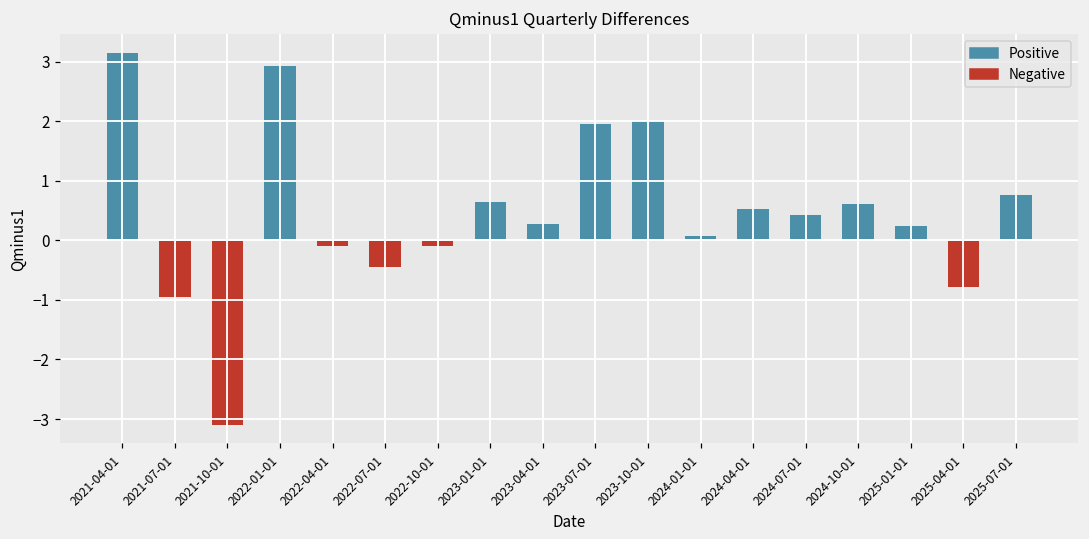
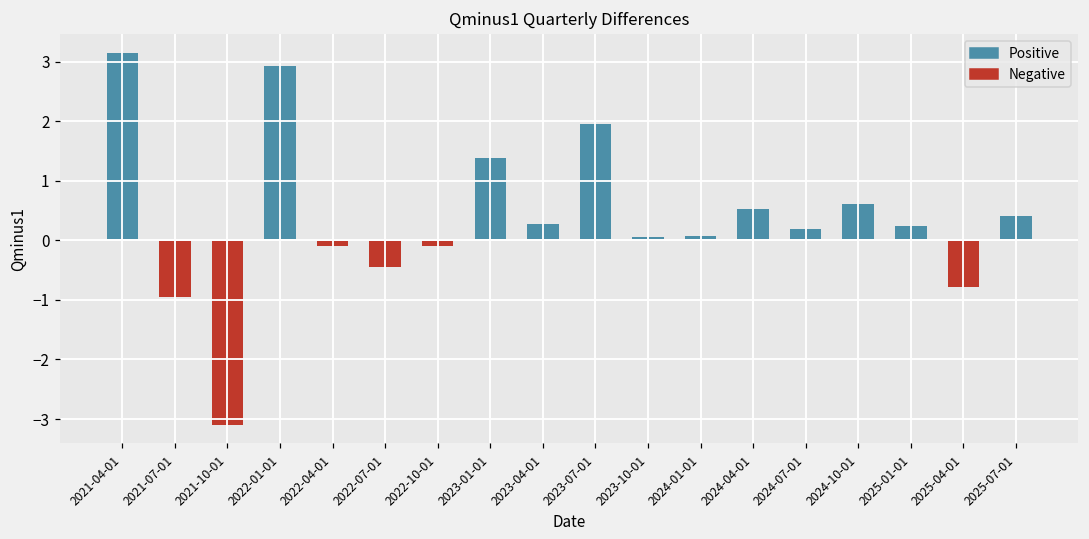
2023-01-01: 0.6 -> 1.4
2023-10-01: 2.0 -> 0.1
2024-07-01: 0.4 -> 0.2
2025-07-01: 0.8 -> 0.4
